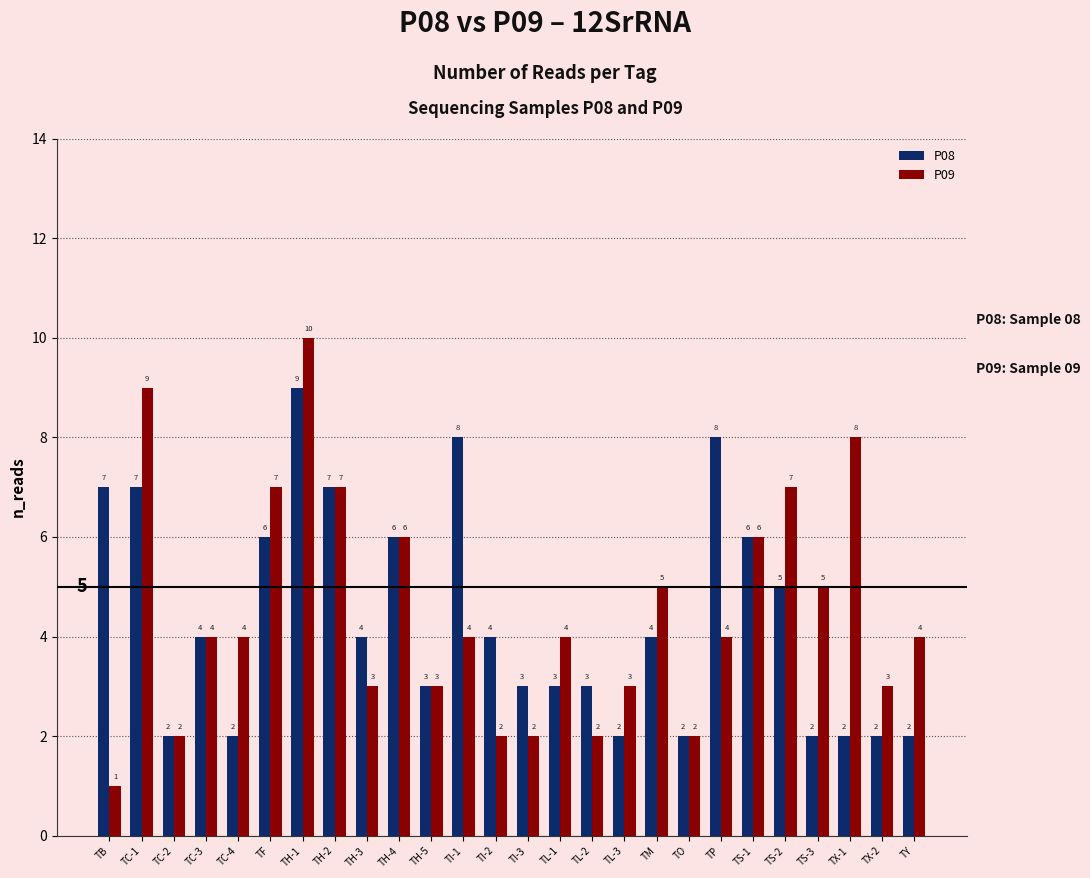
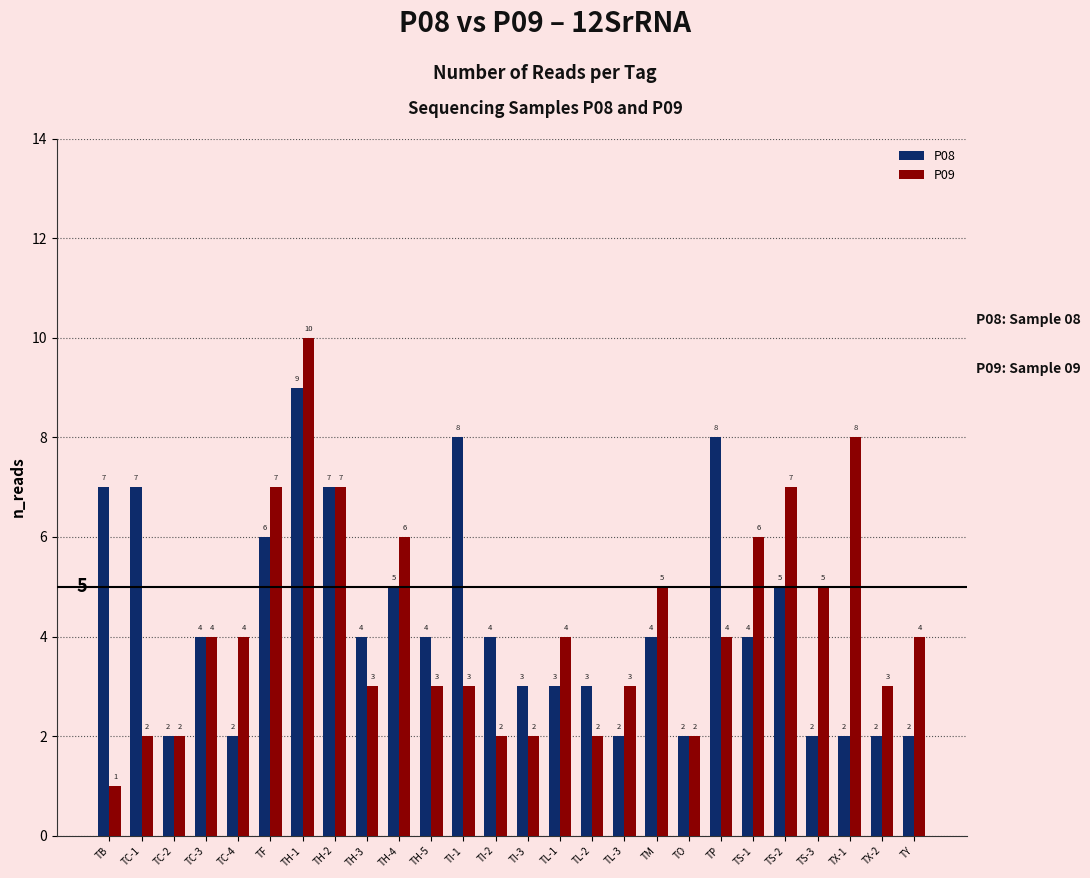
P09, TC-1: 9 -> 2
P08, TH-4: 6 -> 5
P08, TH-5: 3 -> 4
P09, TI-1: 4 -> 3
P08, TS-1: 6 -> 4
